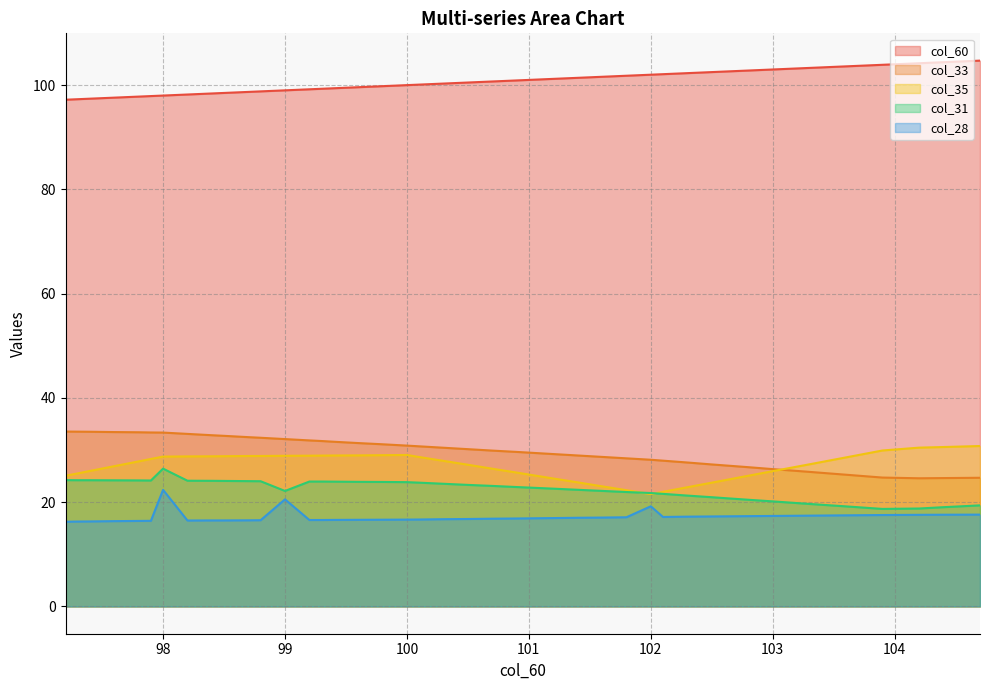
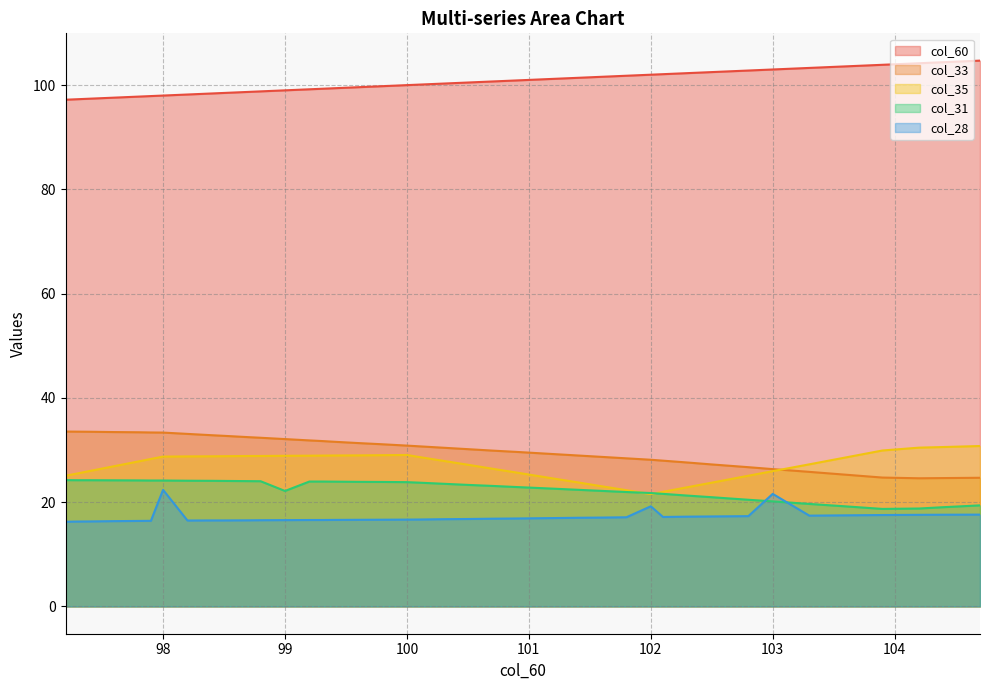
col_31, 98: 26 -> 24
col_28, 99: 21 -> 17
col_28, 103: 17 -> 22
